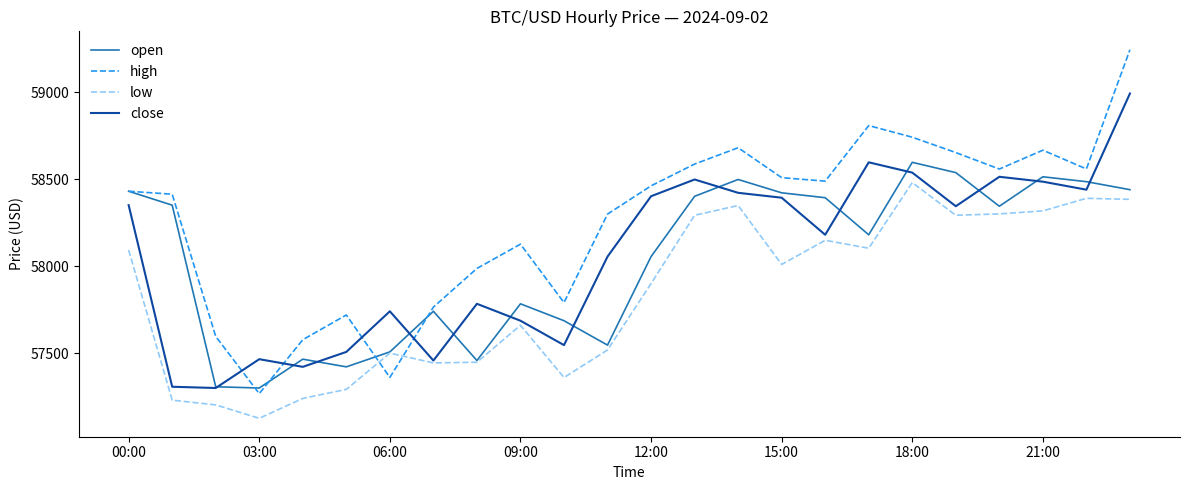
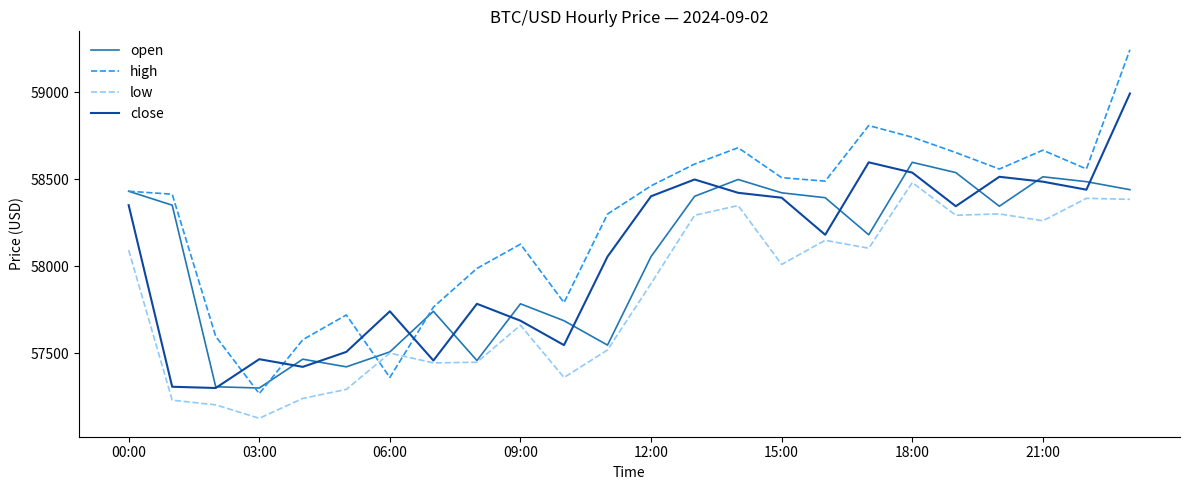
low, 21:00: 58320 -> 58260
